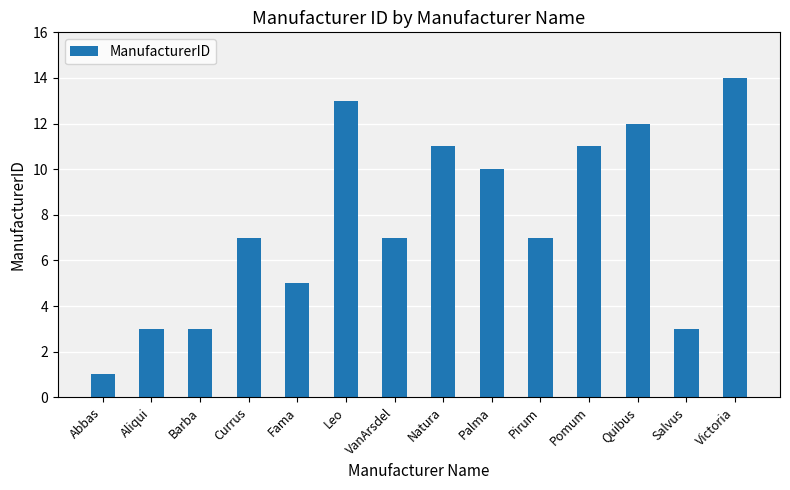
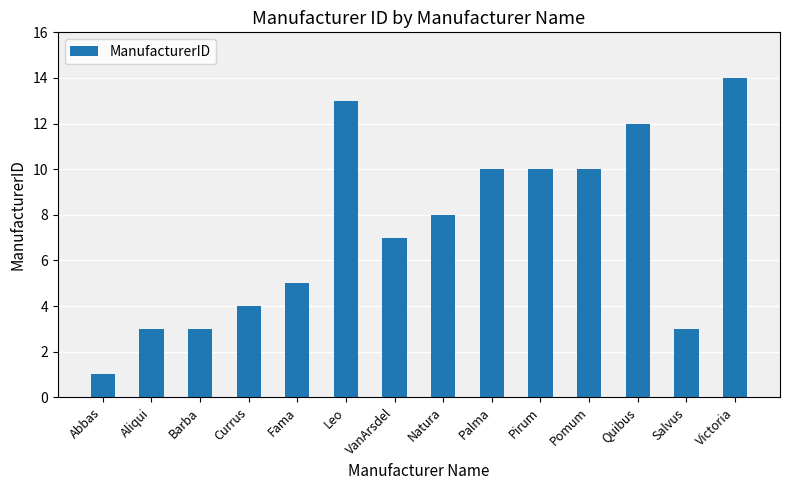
Currus: 7 -> 4
Natura: 11 -> 8
Pirum: 7 -> 10
Pomum: 11 -> 10
